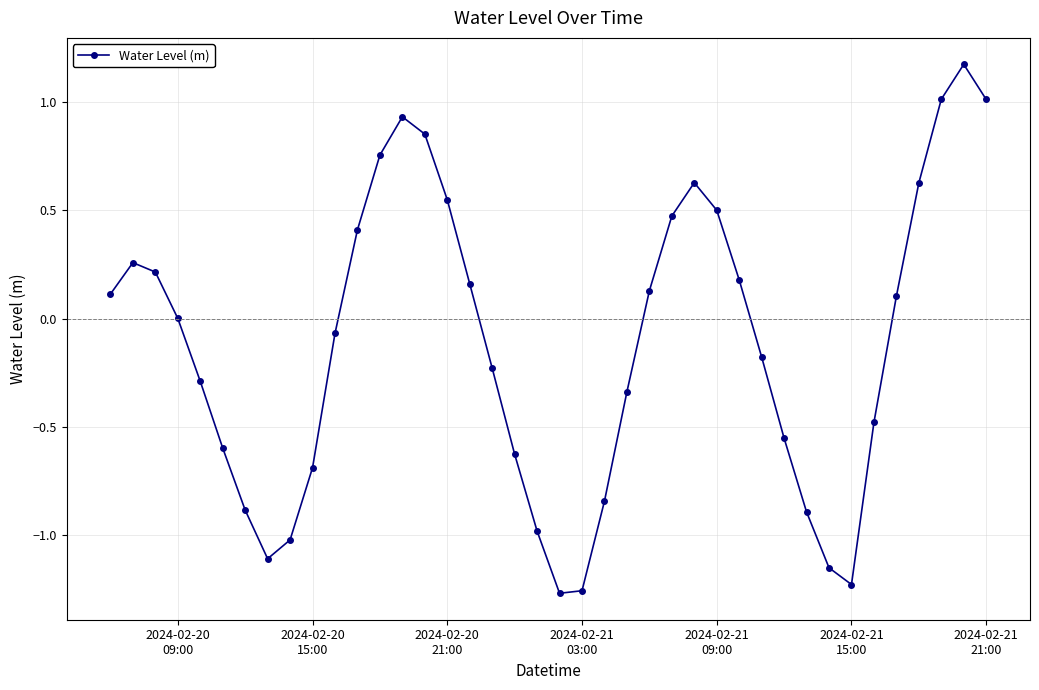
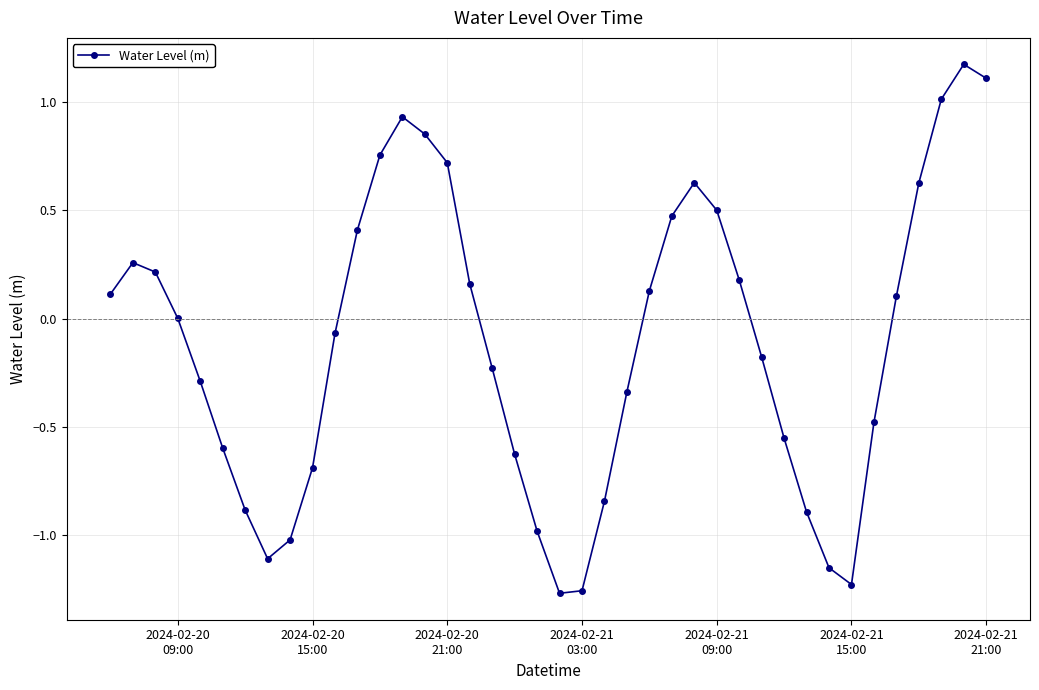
2024-02-20 21:00: 0.55 -> 0.72
2024-02-21 21:00: 1.01 -> 1.11
